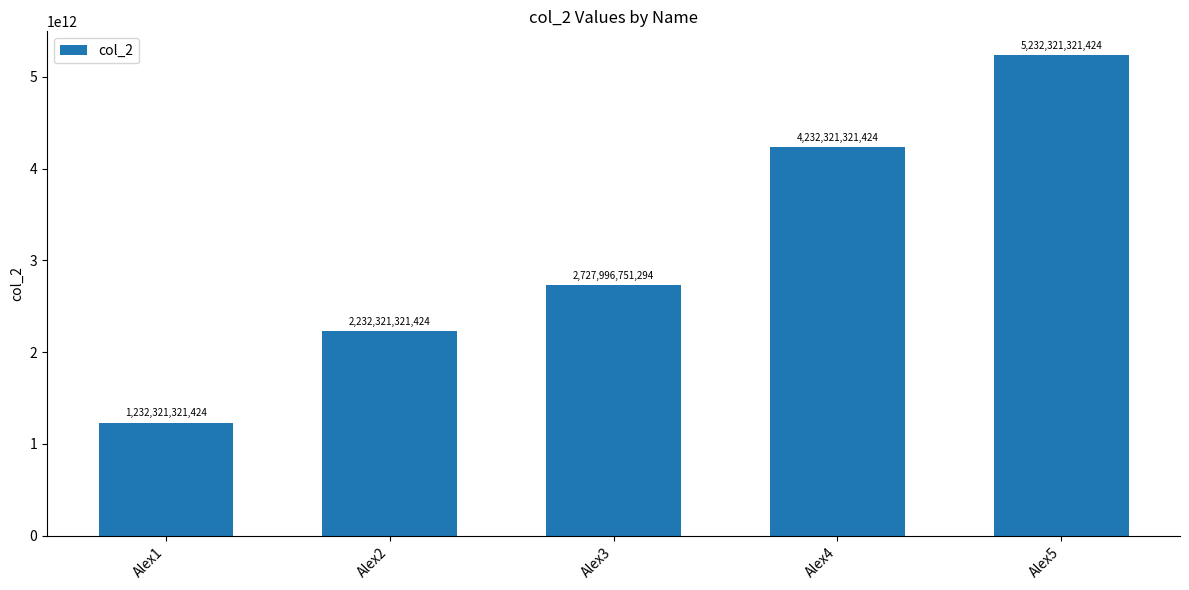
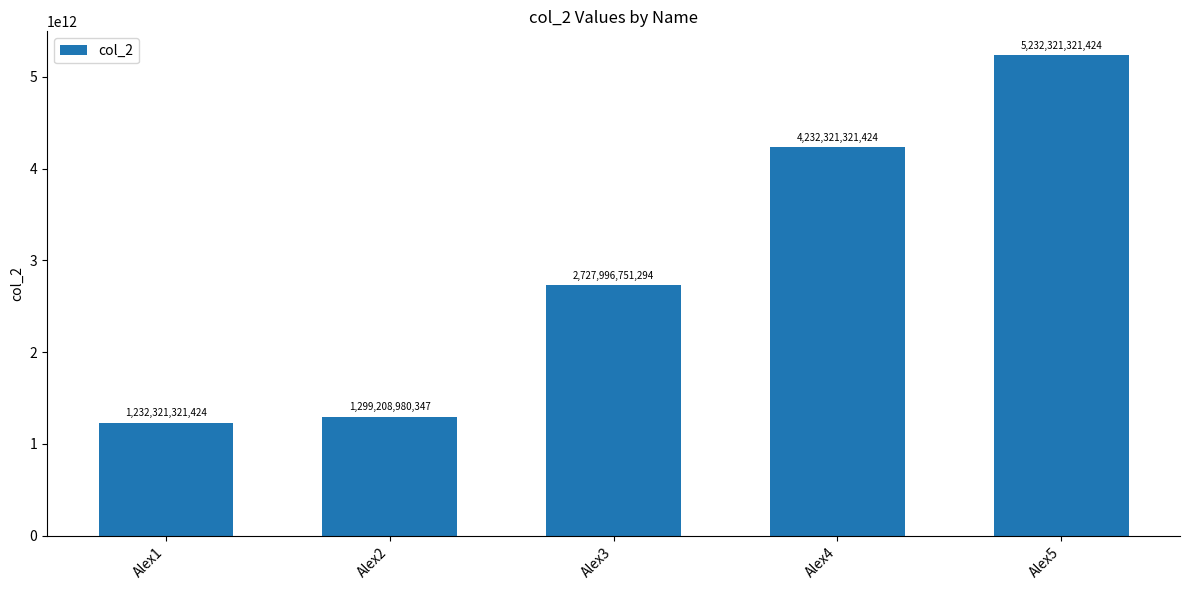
Alex2: 2,232,321,321,424 -> 1,299,208,980,347
